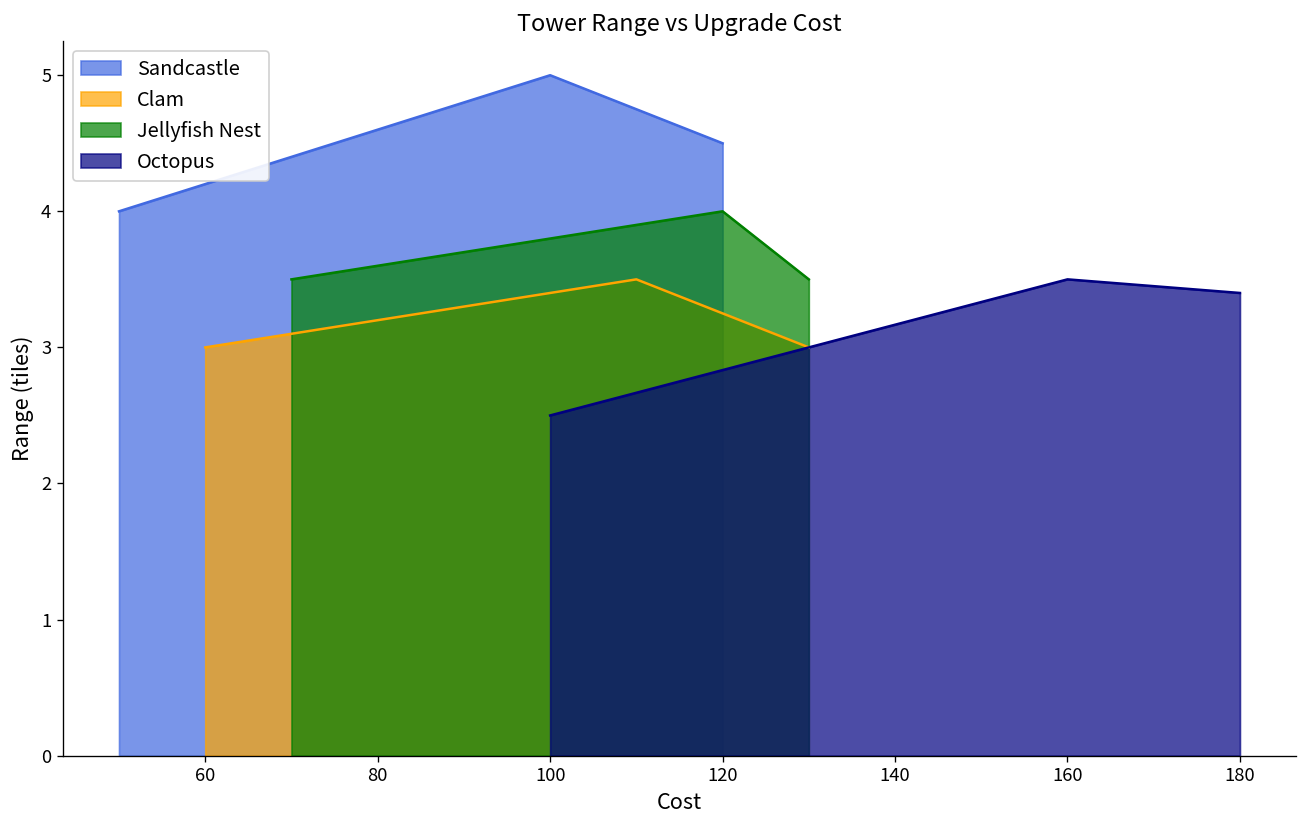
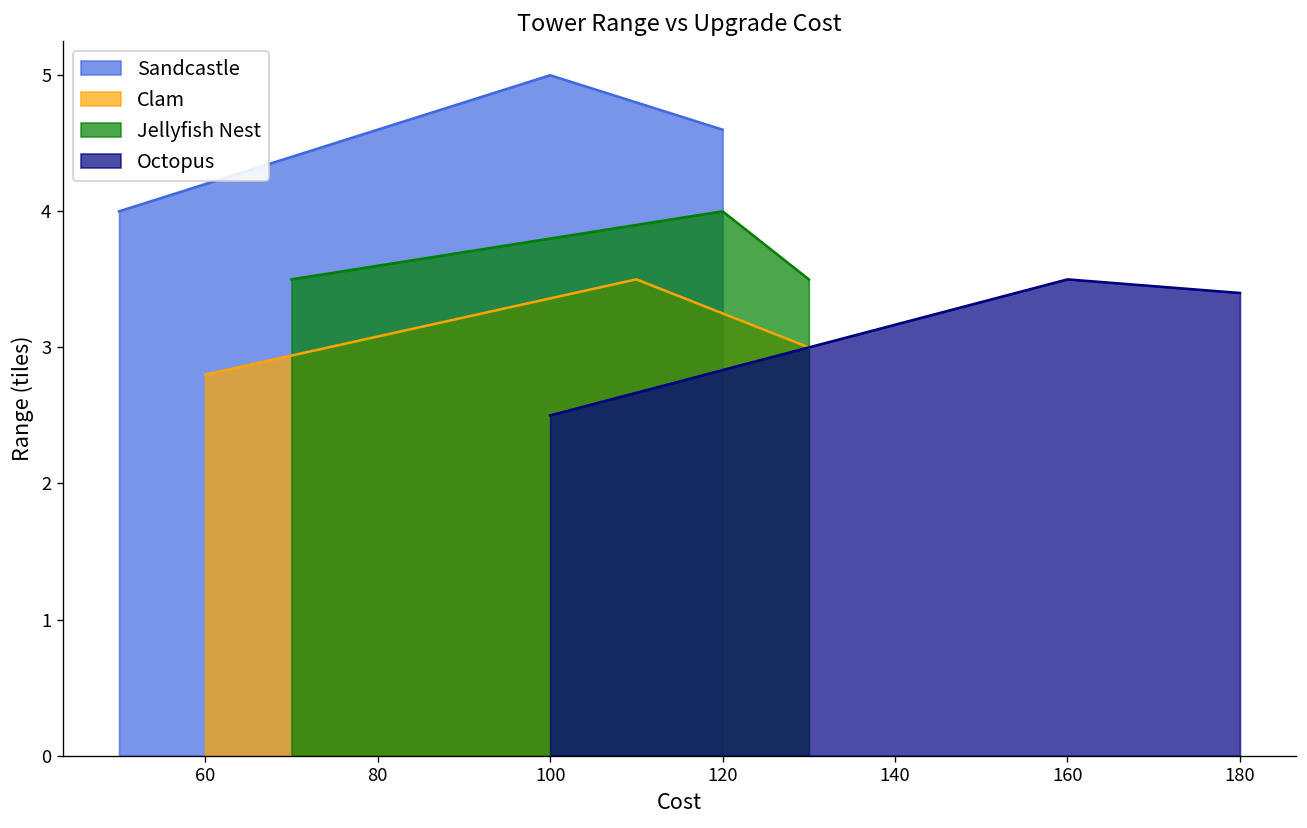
Clam, 60: 3.0 -> 2.8
Sandcastle, 120: 4.5 -> 4.6
